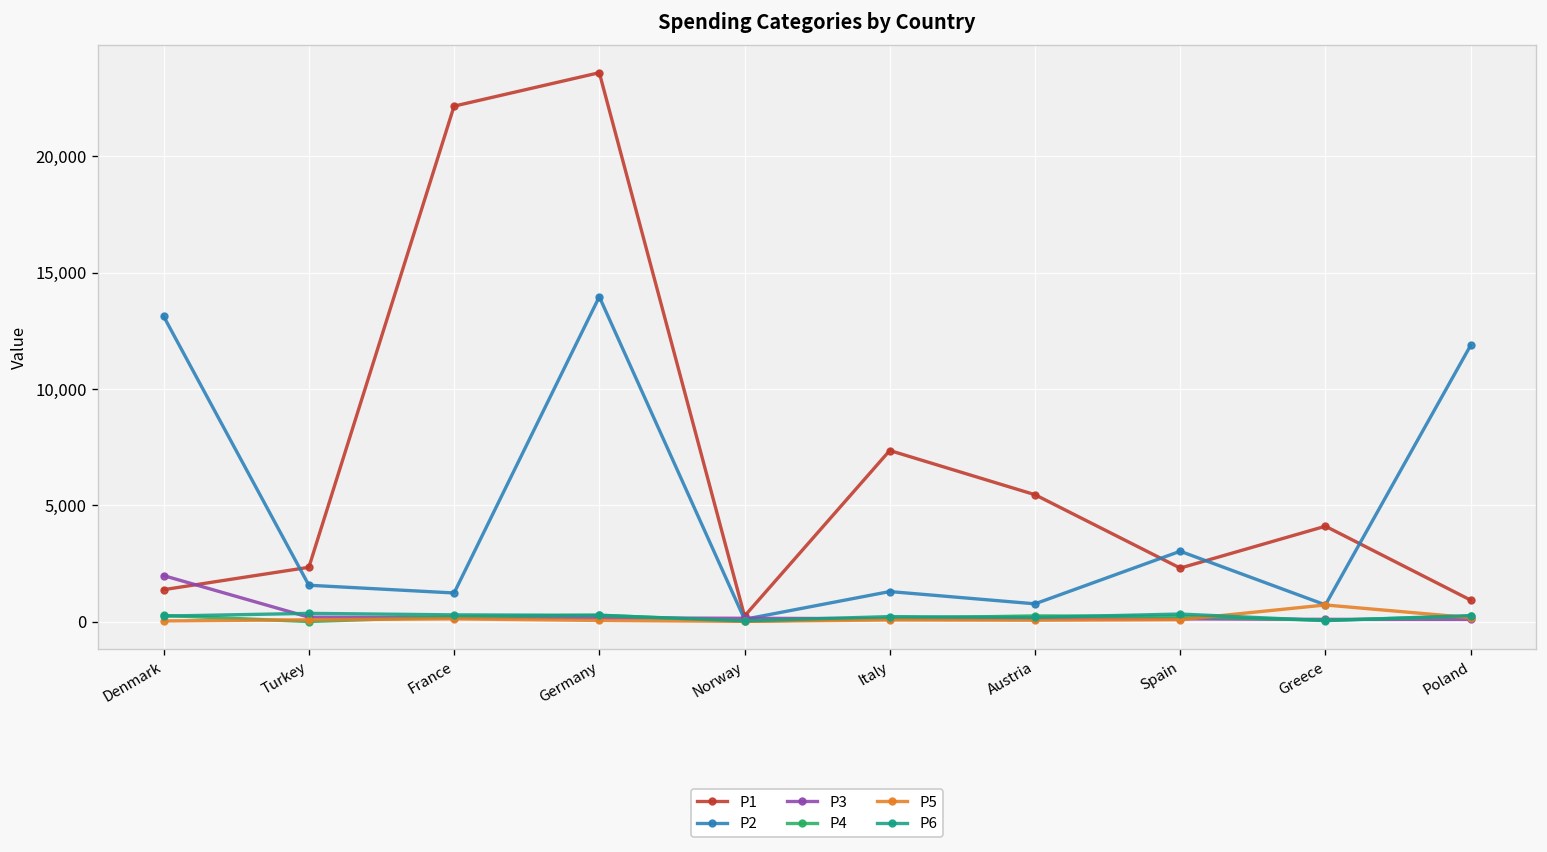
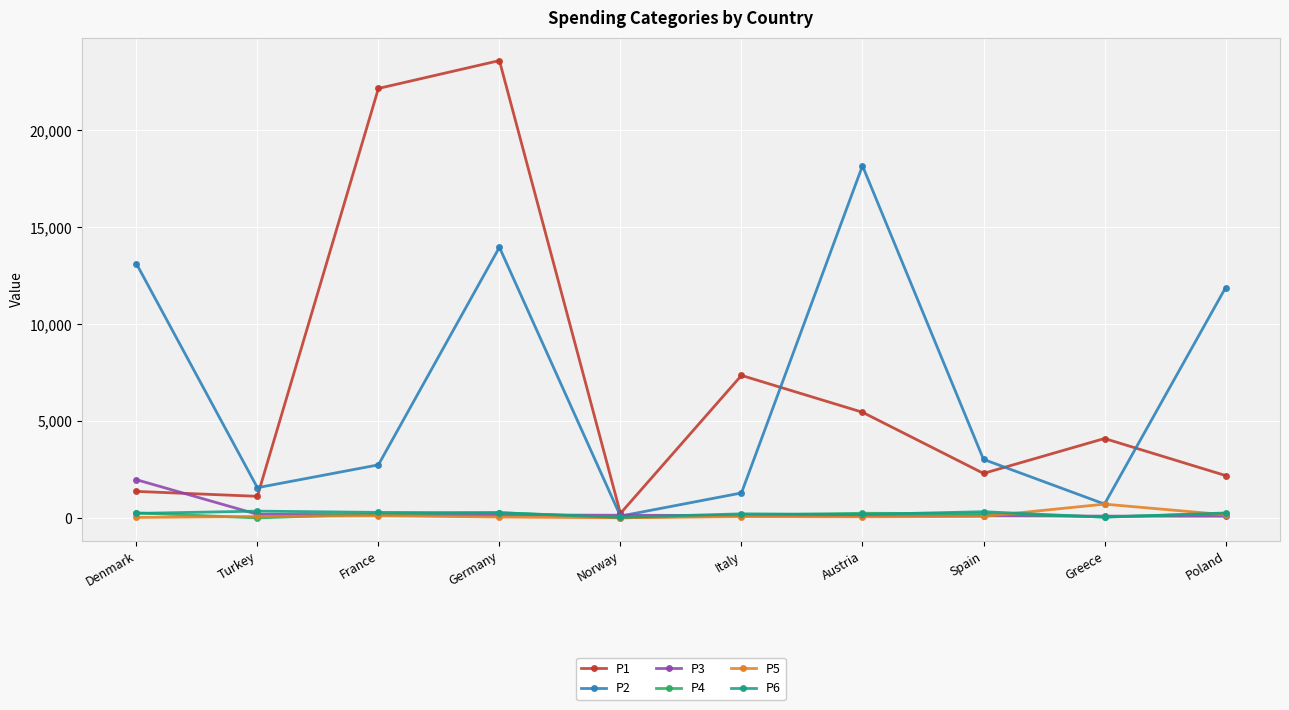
P1, Turkey: 2,300 -> 1,100
P2, France: 1,200 -> 2,700
P2, Austria: 800 -> 18,200
P1, Poland: 900 -> 2,200
